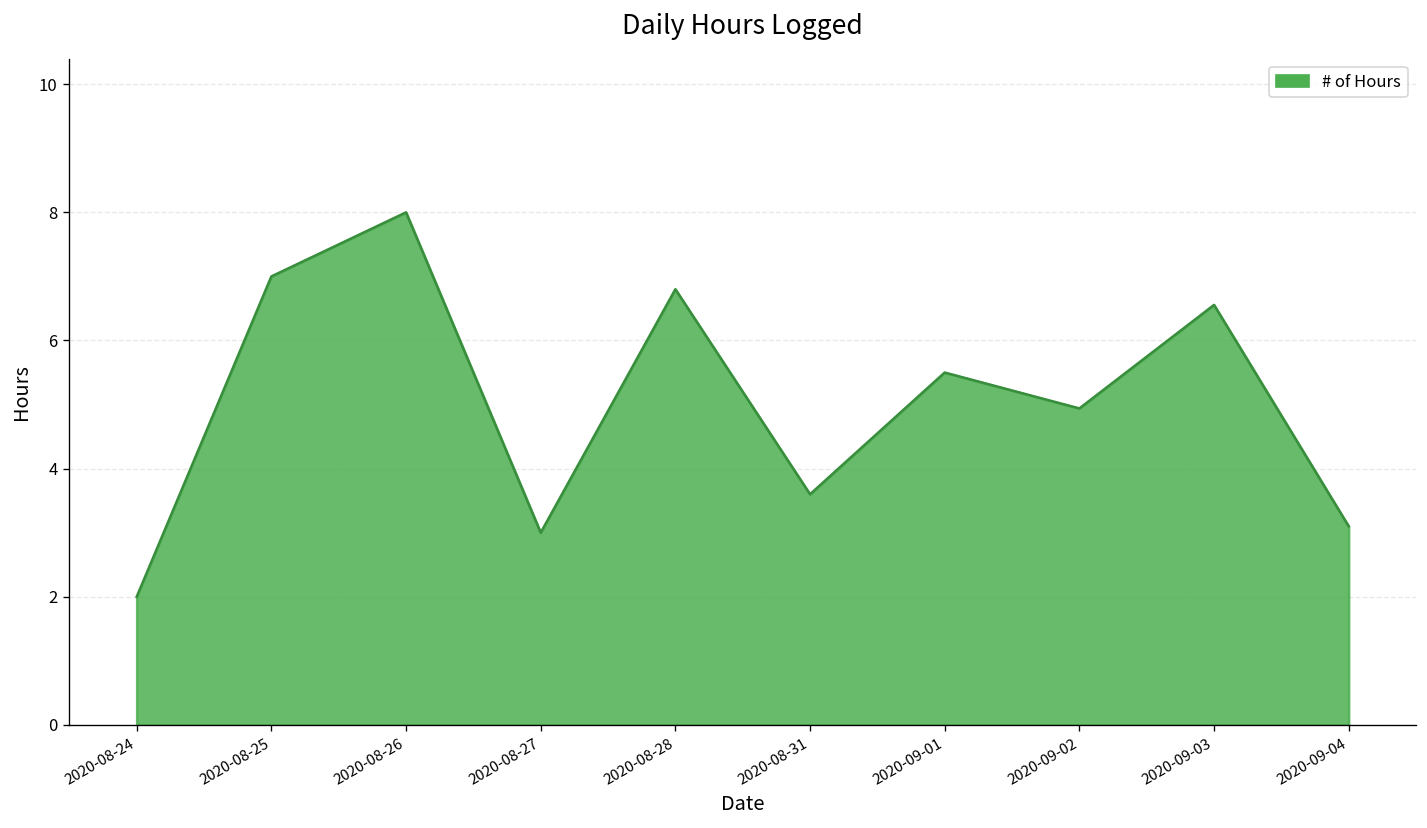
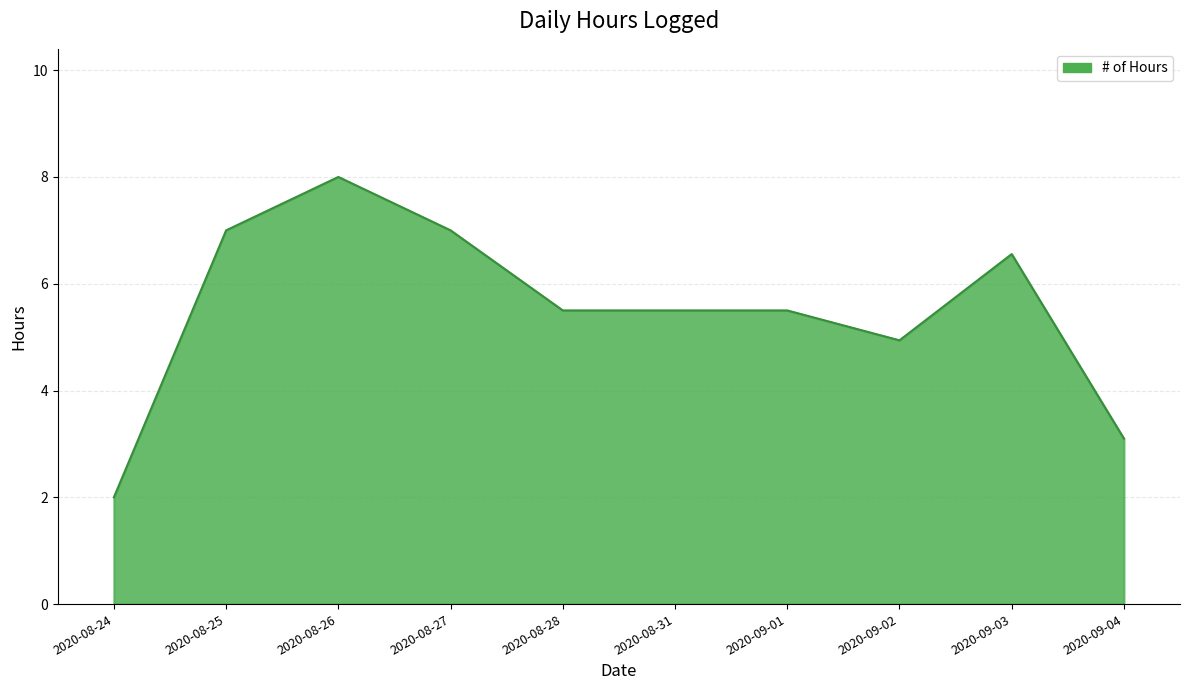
2020-08-27: 3 -> 7
2020-08-28: 6.8 -> 5.5
2020-08-31: 3.6 -> 5.5
